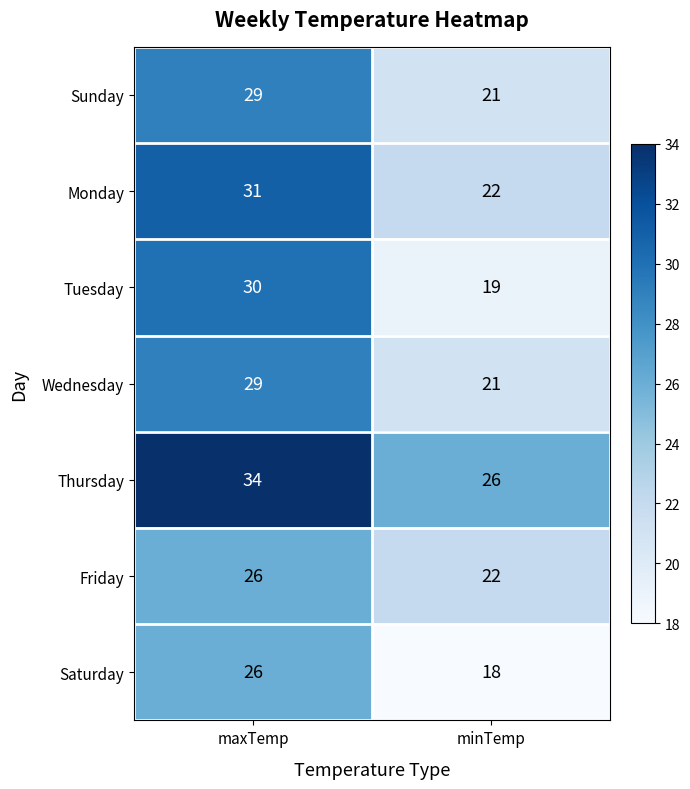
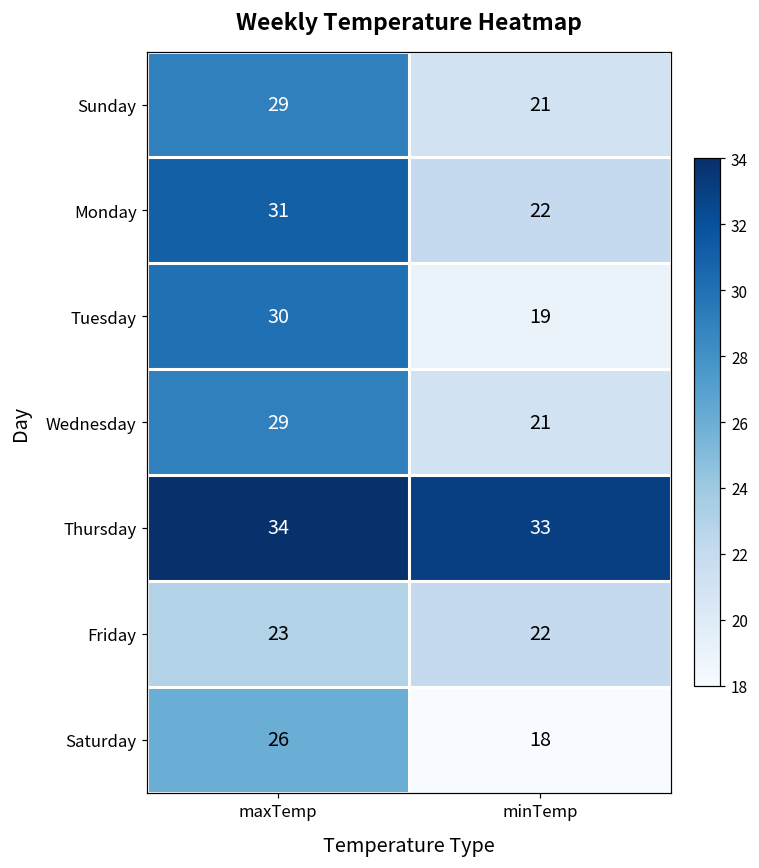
Thursday, minTemp: 26 -> 33
Friday, maxTemp: 26 -> 23
